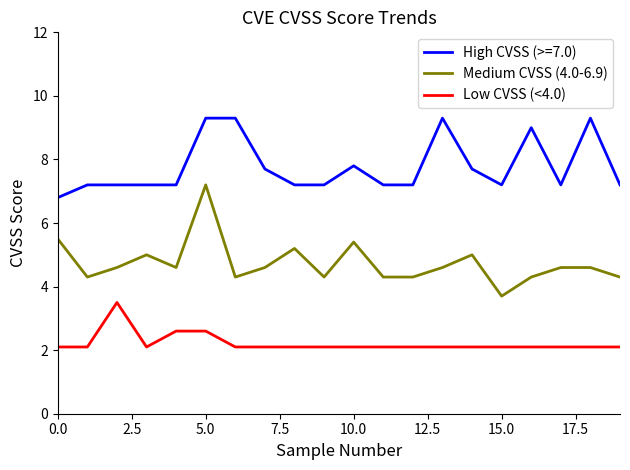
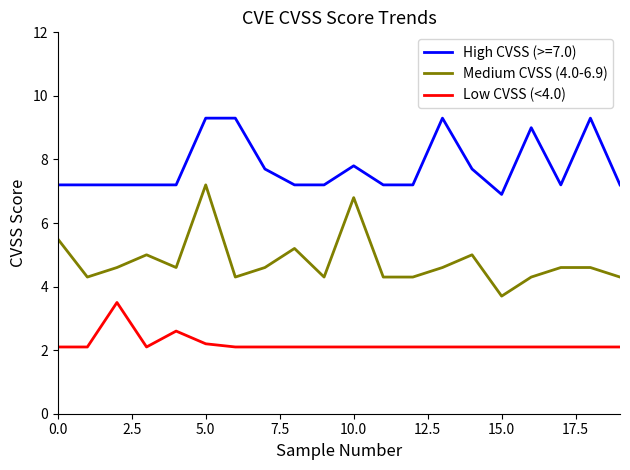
High CVSS (>=7.0), 0.0: 6.8 -> 7.2
Low CVSS (<4.0), 5.0: 2.6 -> 2.2
Medium CVSS (4.0-6.9), 10.0: 5.4 -> 6.8
High CVSS (>=7.0), 15.0: 7.2 -> 6.9
